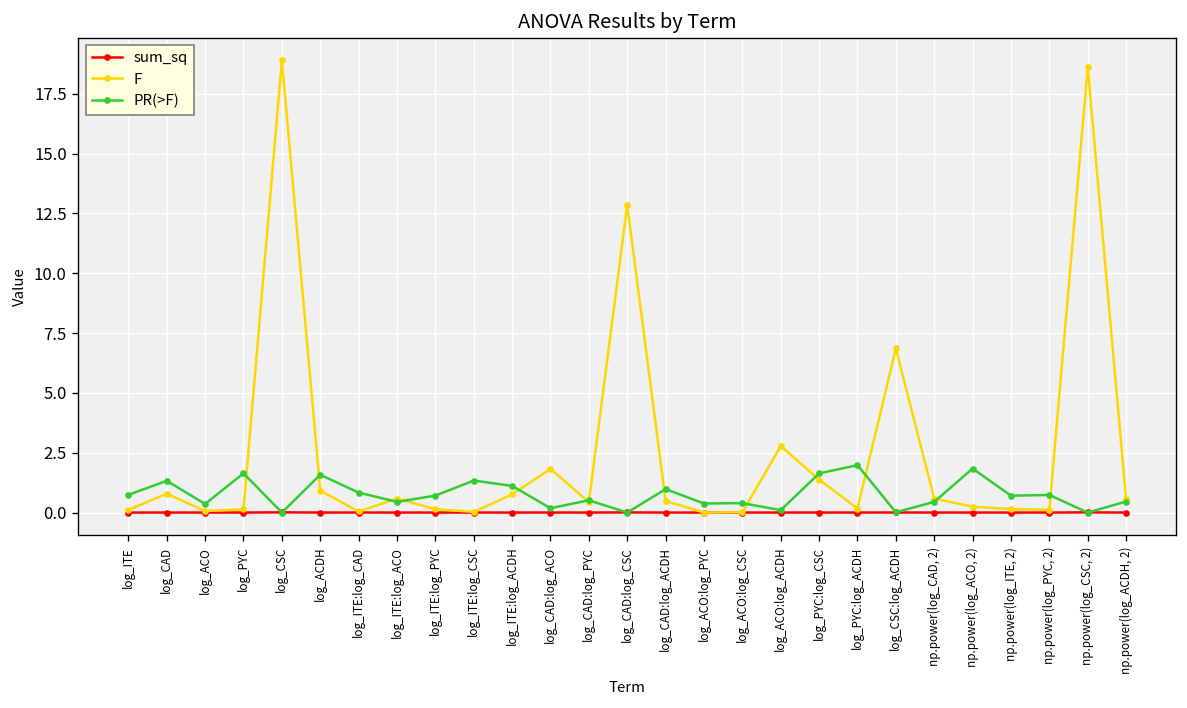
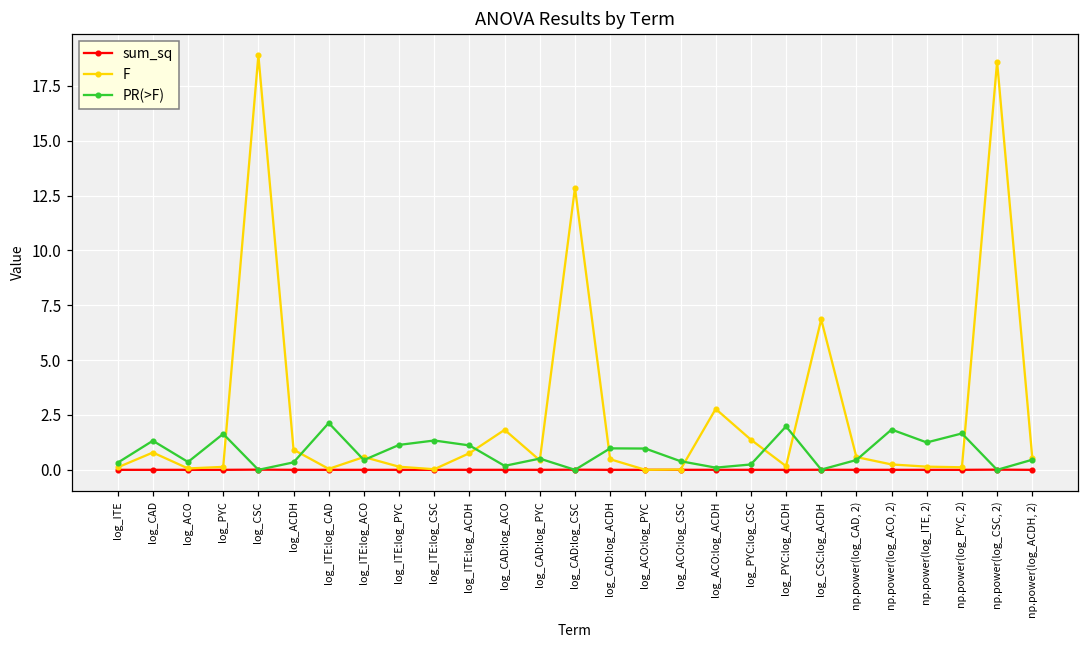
PR(>F), log_ITE: 0.7 -> 0.3
PR(>F), log_ACDH: 1.6 -> 0.3
PR(>F), log_ITE:log_CAD: 0.8 -> 2.1
PR(>F), log_ITE:log_PYC: 0.7 -> 1.1
PR(>F), log_ACO:log_PYC: 0.4 -> 1.0
PR(>F), log_PYC:log_CSC: 1.6 -> 0.2
PR(>F), np.power(log_ITE, 2): 0.7 -> 1.2
PR(>F), np.power(log_PYC, 2): 0.7 -> 1.7
